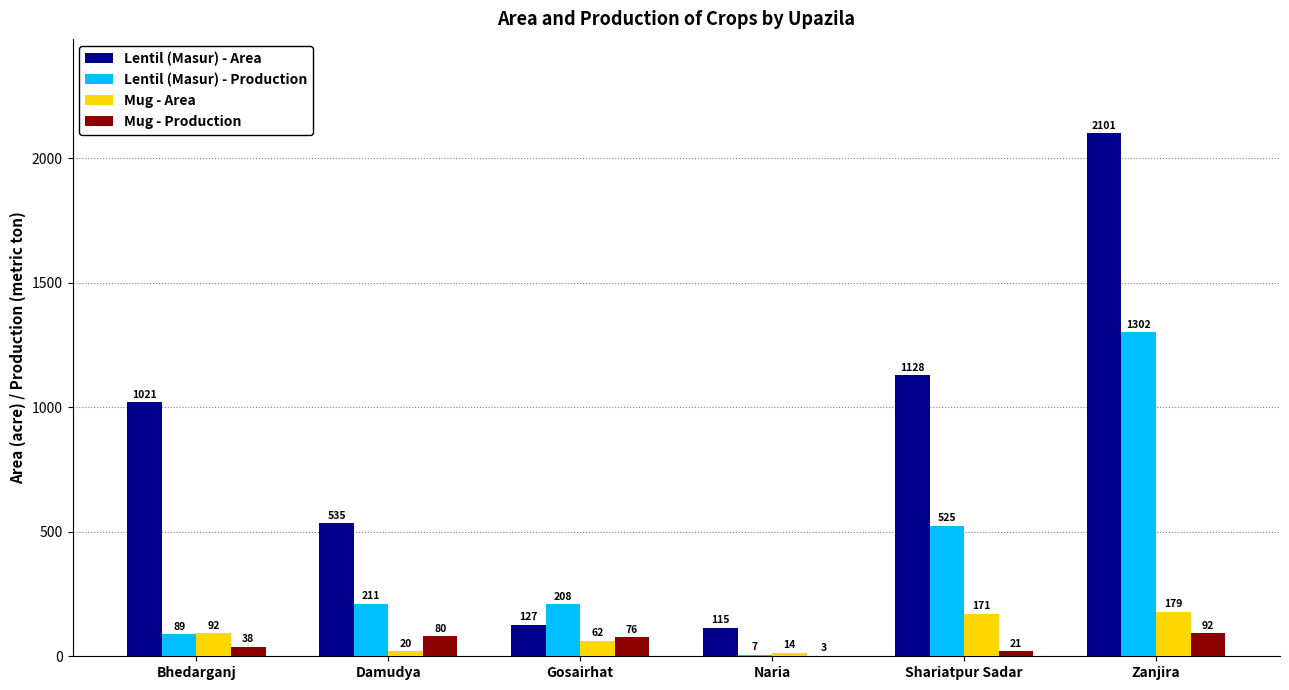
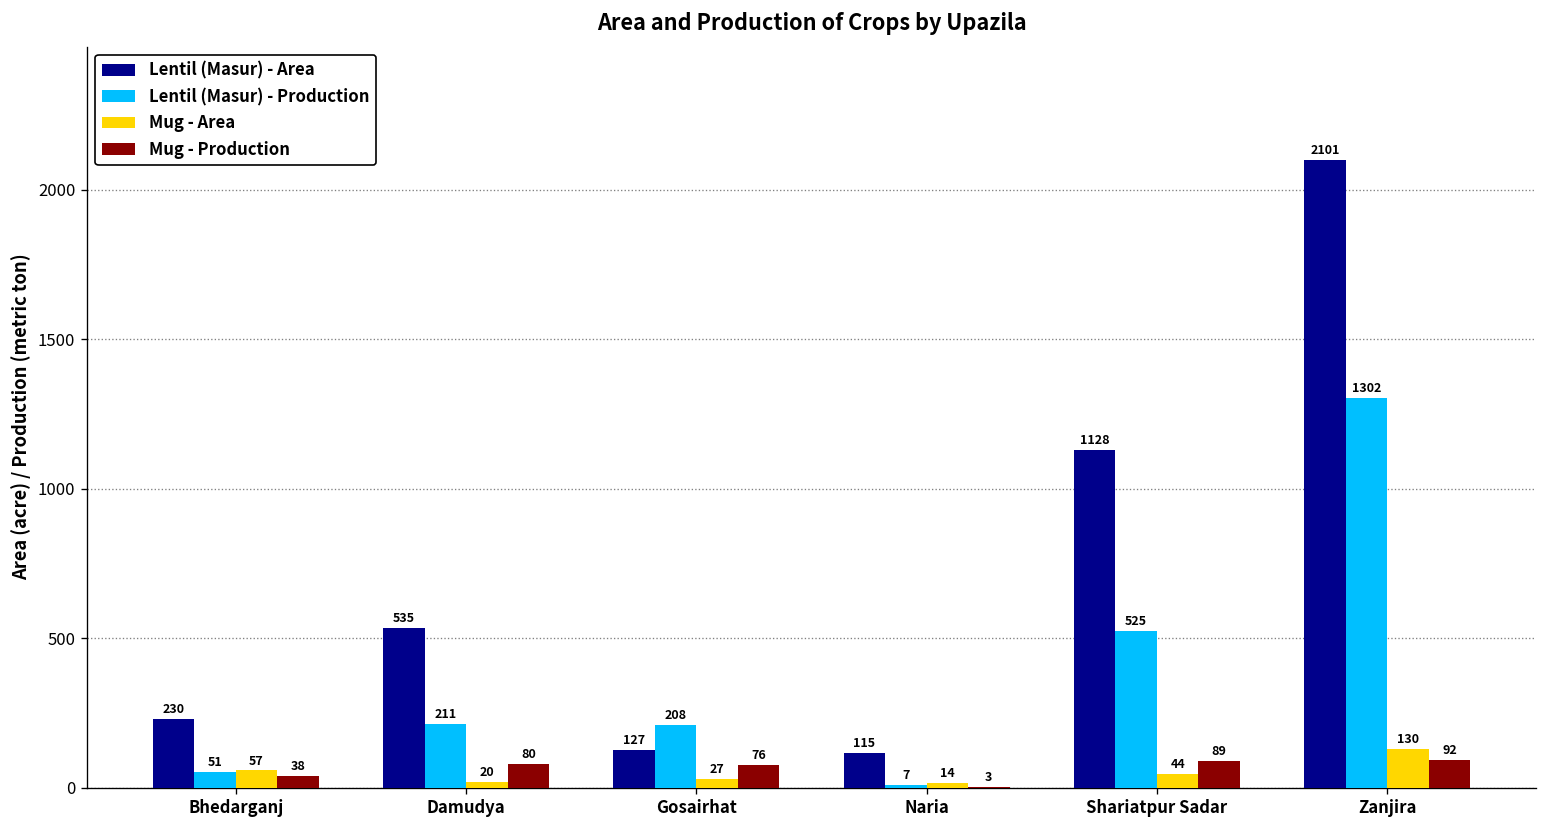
Lentil (Masur) - Area, Bhedarganj: 1021 -> 230
Lentil (Masur) - Production, Bhedarganj: 89 -> 51
Mug - Area, Bhedarganj: 92 -> 57
Mug - Area, Gosairhat: 62 -> 27
Mug - Area, Shariatpur Sadar: 171 -> 44
Mug - Production, Shariatpur Sadar: 21 -> 89
Mug - Area, Zanjira: 179 -> 130
